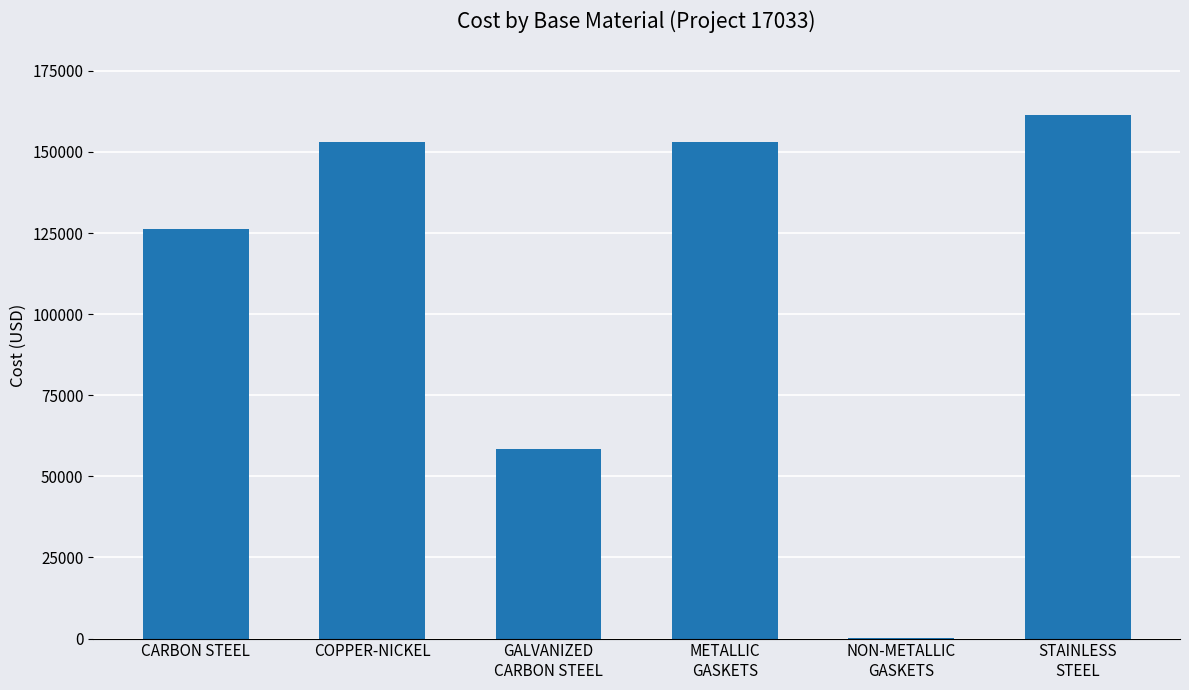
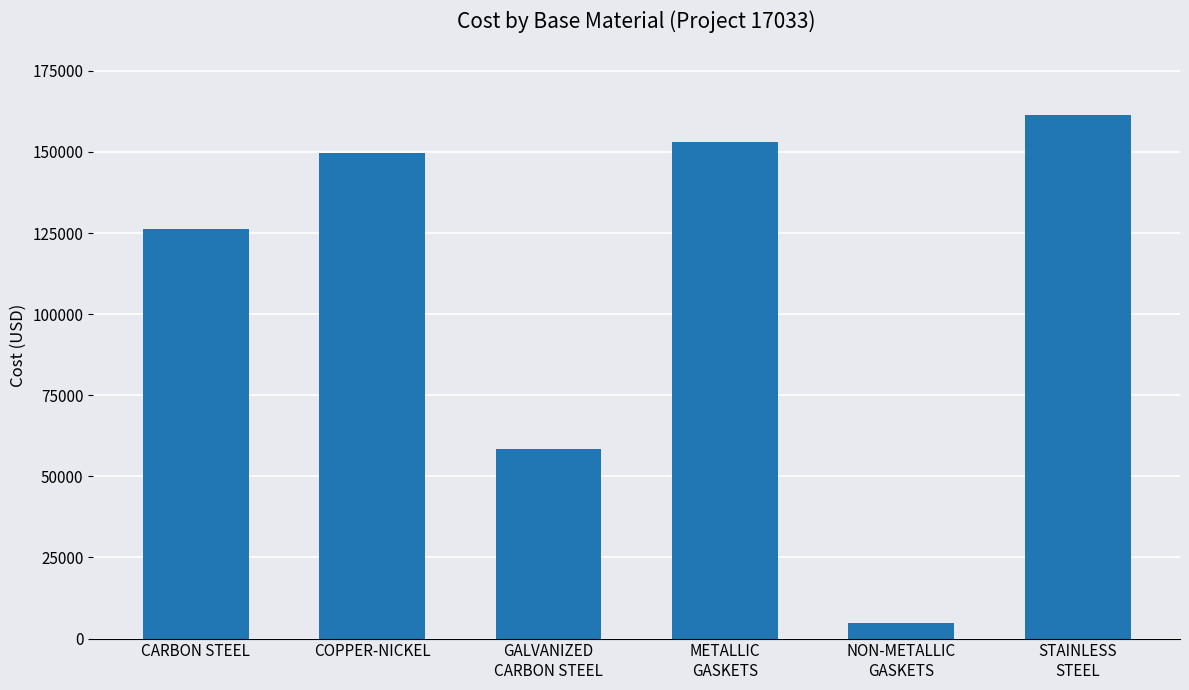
COPPER-NICKEL: 153000 -> 150000
NON-METALLIC GASKETS: 0 -> 5000
